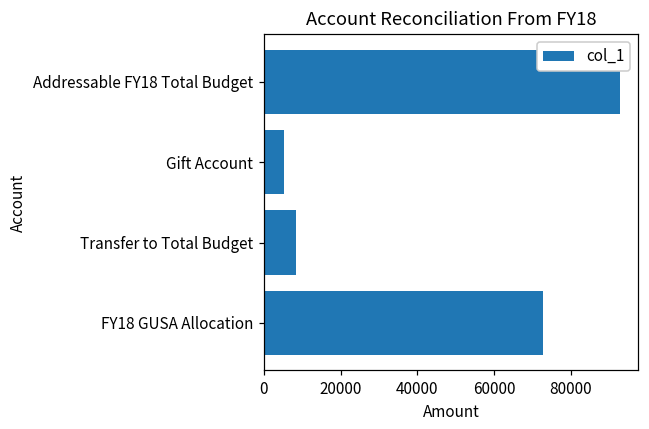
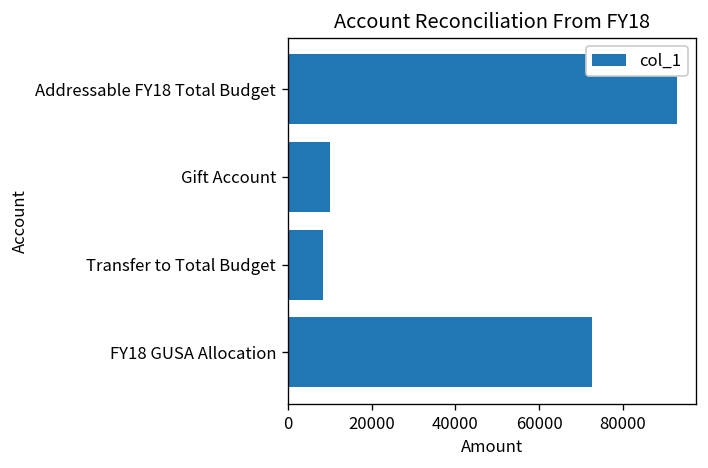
Gift Account: 5000 -> 10000
